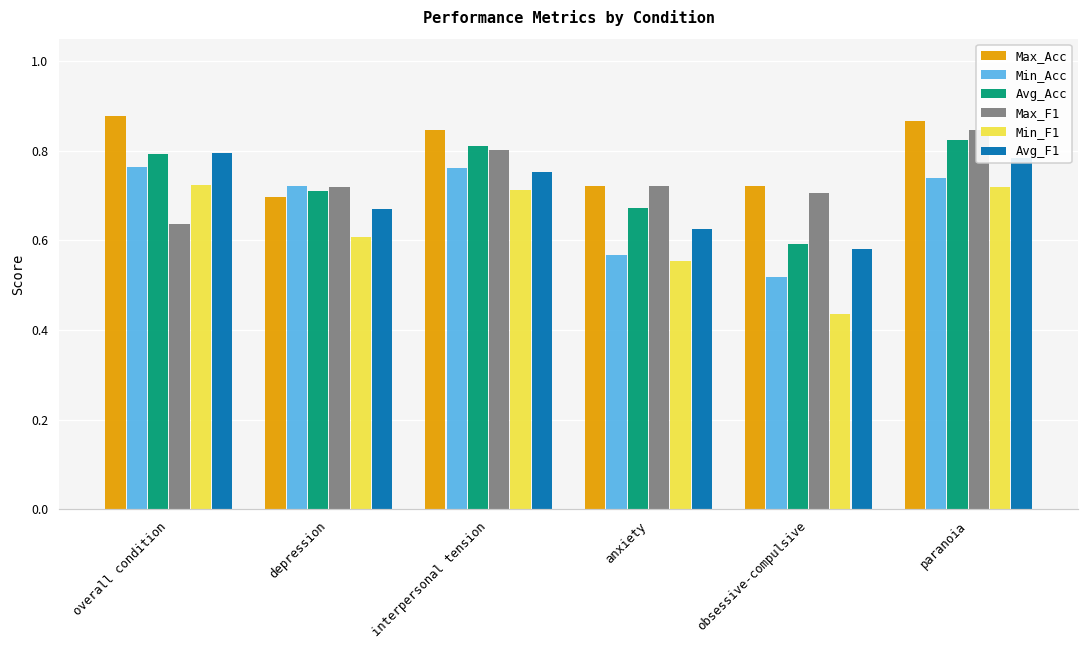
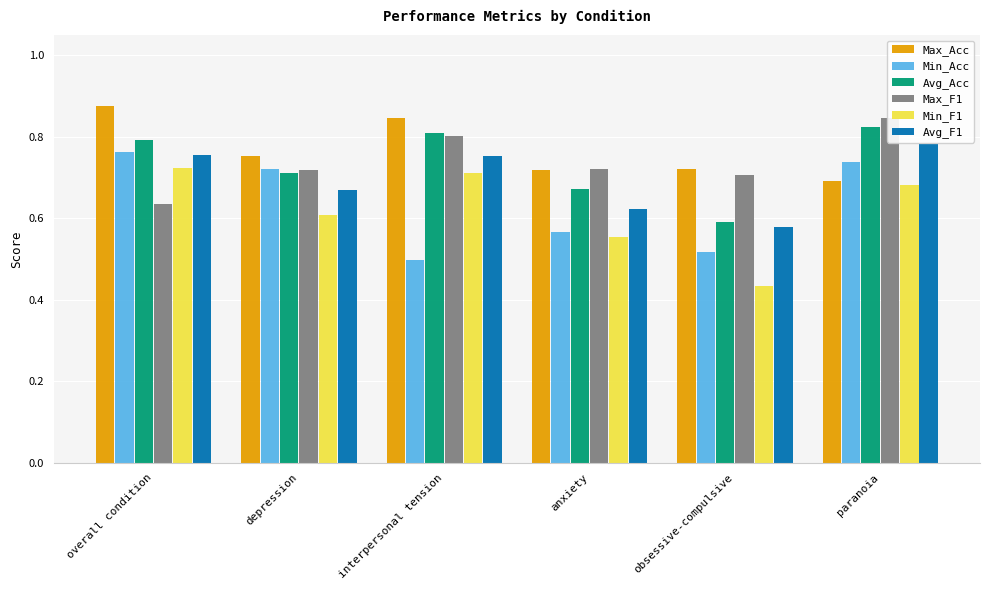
Avg_F1, overall condition: 0.79 -> 0.75
Max_Acc, depression: 0.70 -> 0.75
Min_Acc, interpersonal tension: 0.76 -> 0.50
Max_Acc, paranoia: 0.87 -> 0.69
Min_F1, paranoia: 0.72 -> 0.68
